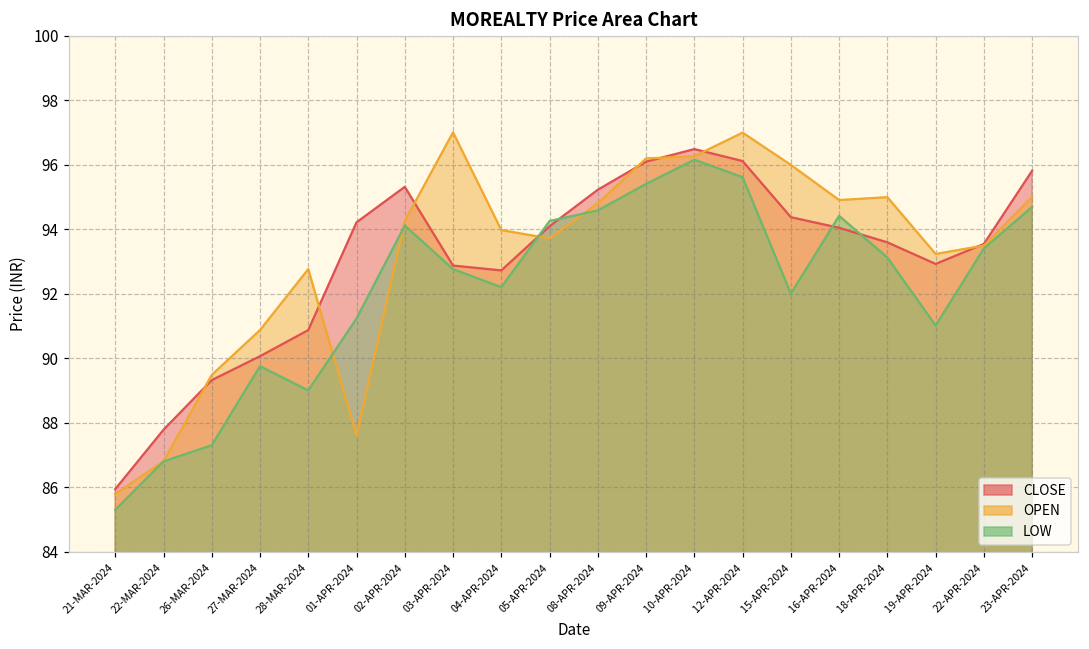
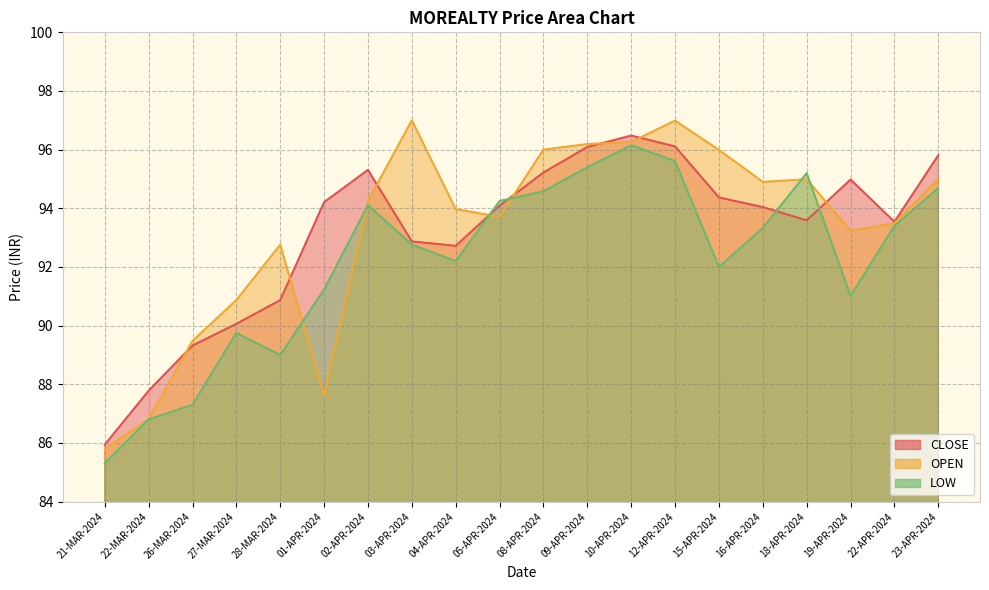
OPEN, 08-APR-2024: 94.8 -> 96.0
LOW, 16-APR-2024: 94.4 -> 93.3
LOW, 18-APR-2024: 93.1 -> 95.2
CLOSE, 19-APR-2024: 92.9 -> 95.0
